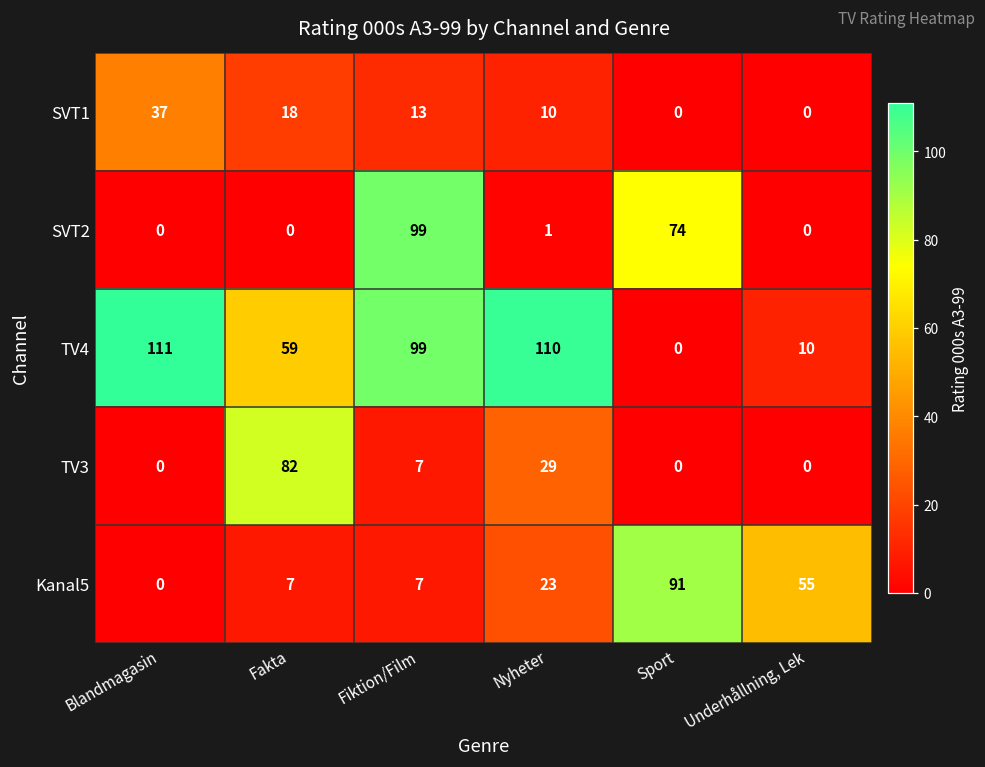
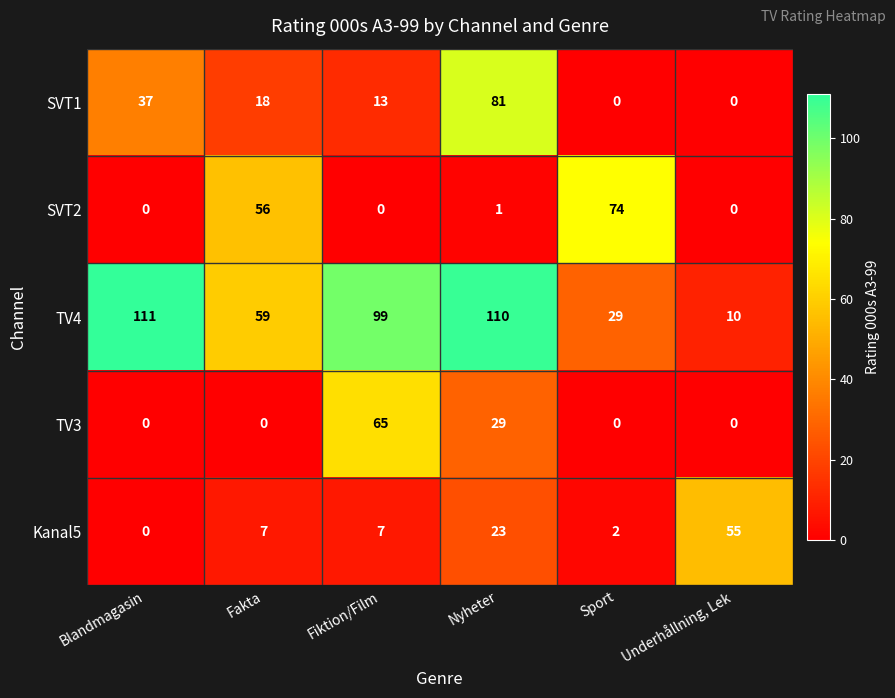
SVT1, Nyheter: 10 -> 81
SVT2, Fakta: 0 -> 56
SVT2, Fiktion/Film: 99 -> 0
TV4, Sport: 0 -> 29
TV3, Fakta: 82 -> 0
TV3, Fiktion/Film: 7 -> 65
Kanal5, Sport: 91 -> 2
